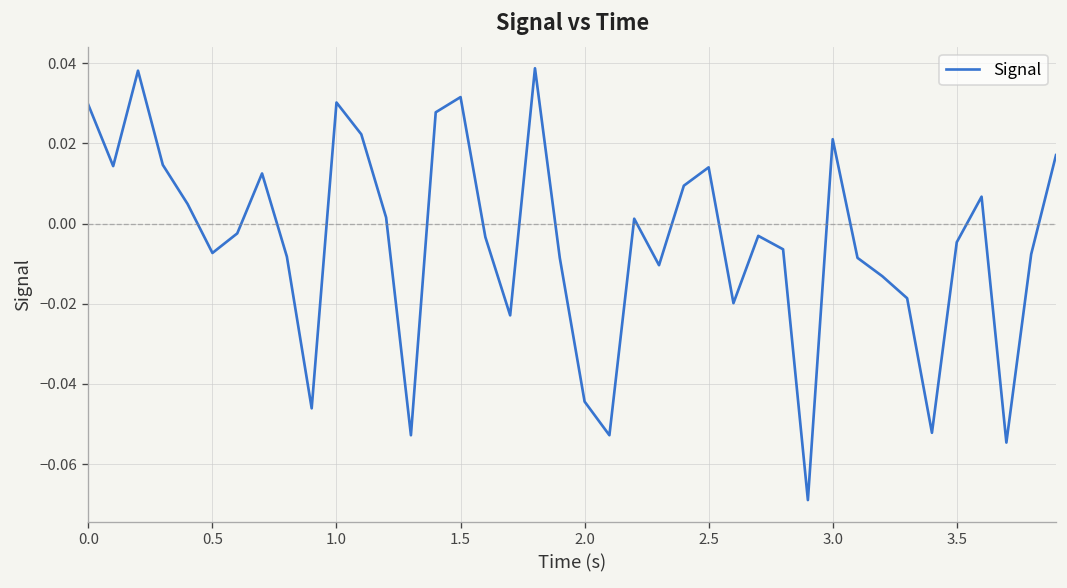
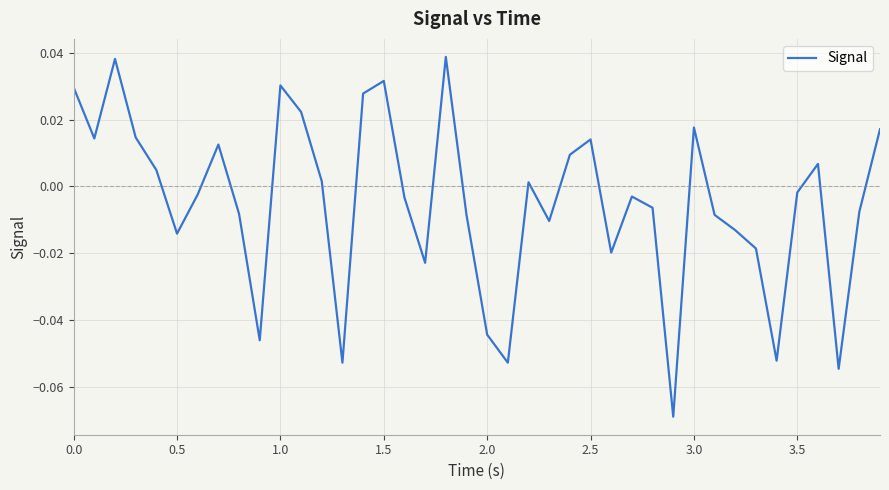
0.5: -0.007 -> -0.014
3.0: 0.021 -> 0.018
3.5: -0.005 -> -0.002
